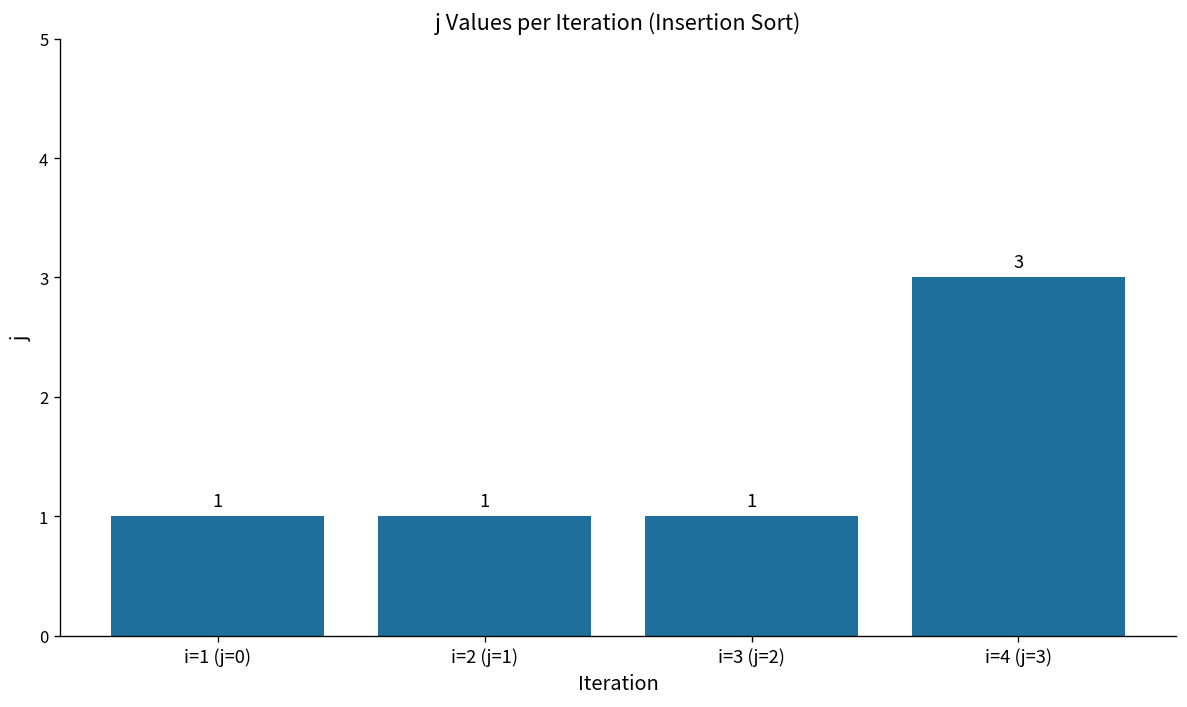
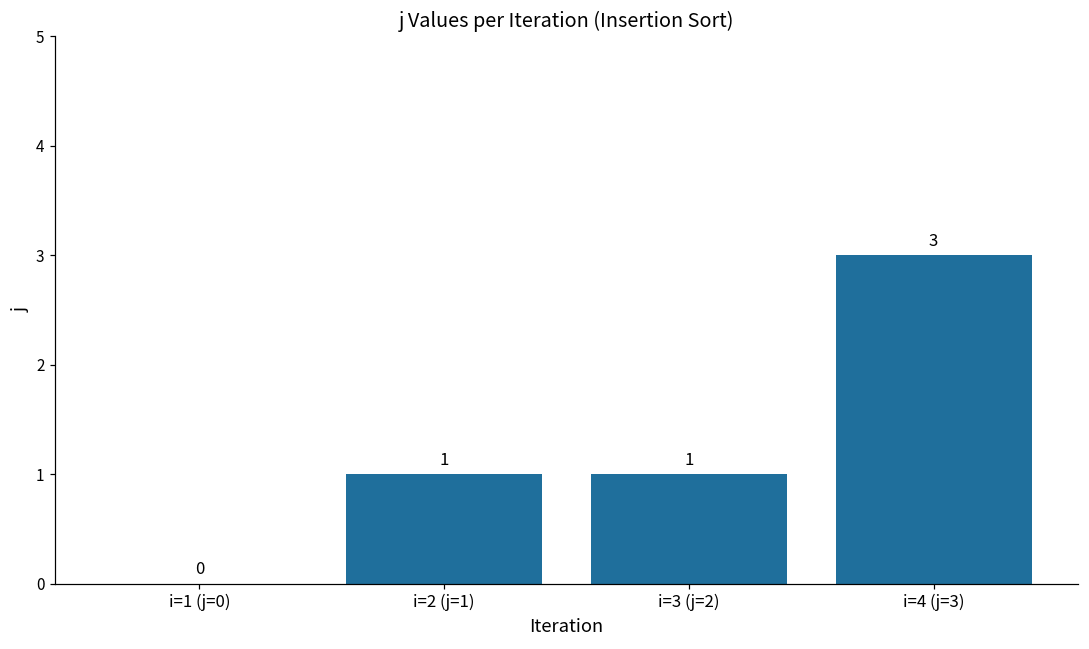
i=1 (j=0): 1 -> 0
